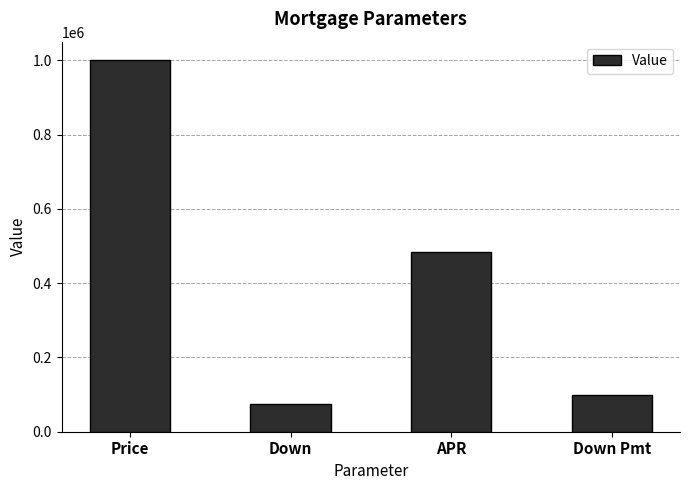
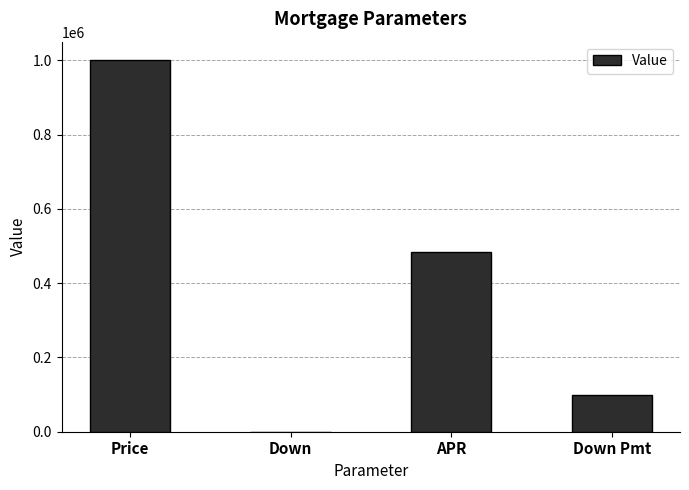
Down: 80000 -> 0
